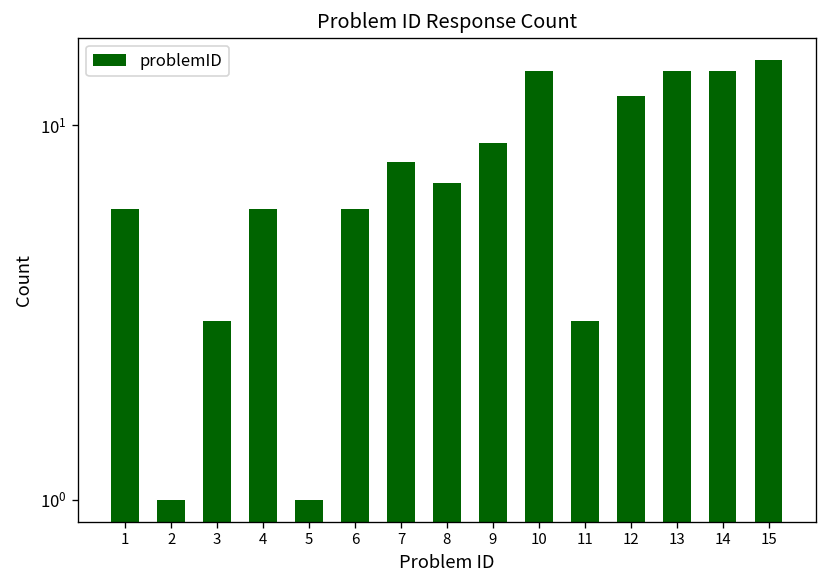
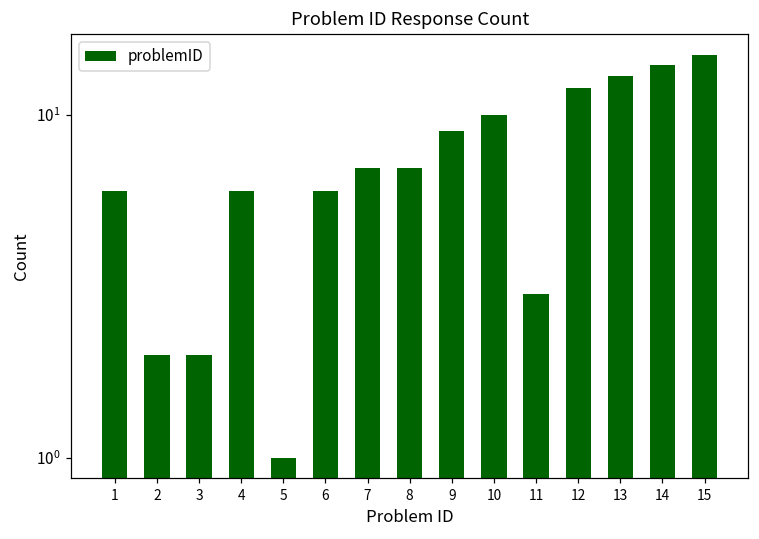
2: 1 -> 2
3: 3 -> 2
7: 8 -> 7
10: 14 -> 10
13: 14 -> 13
